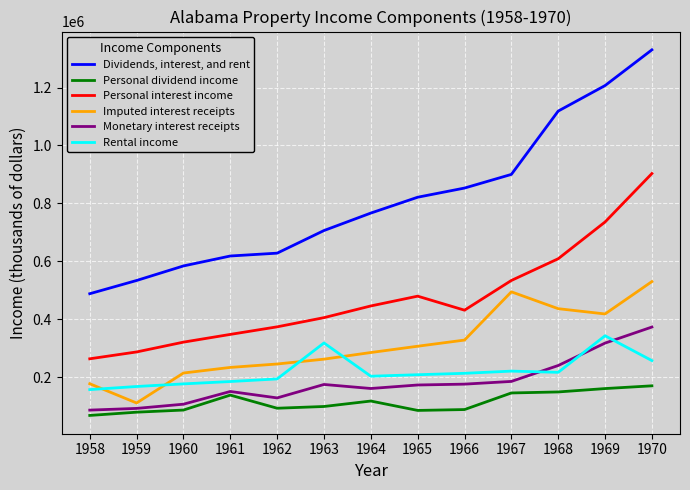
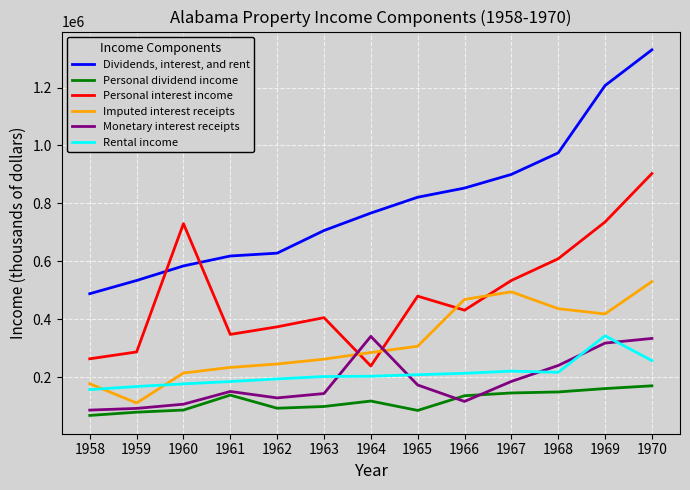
Personal interest income, 1960: 320000 -> 730000
Monetary interest receipts, 1963: 170000 -> 140000
Rental income, 1963: 320000 -> 200000
Personal interest income, 1964: 450000 -> 240000
Monetary interest receipts, 1964: 160000 -> 340000
Personal dividend income, 1966: 90000 -> 140000
Imputed interest receipts, 1966: 330000 -> 470000
Monetary interest receipts, 1966: 180000 -> 120000
Dividends, interest, and rent, 1968: 1120000 -> 970000
Monetary interest receipts, 1970: 370000 -> 330000
